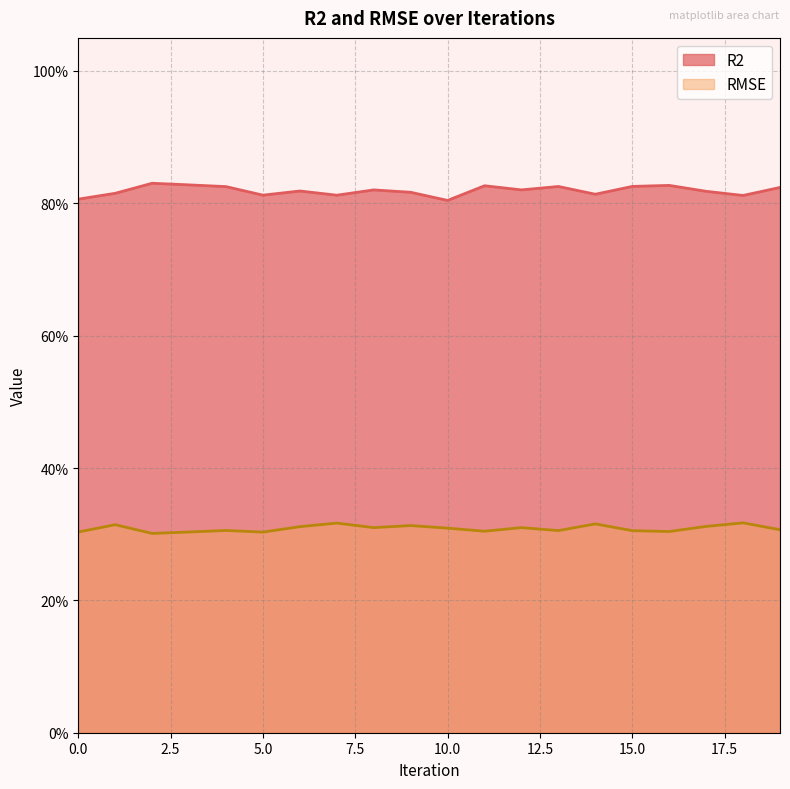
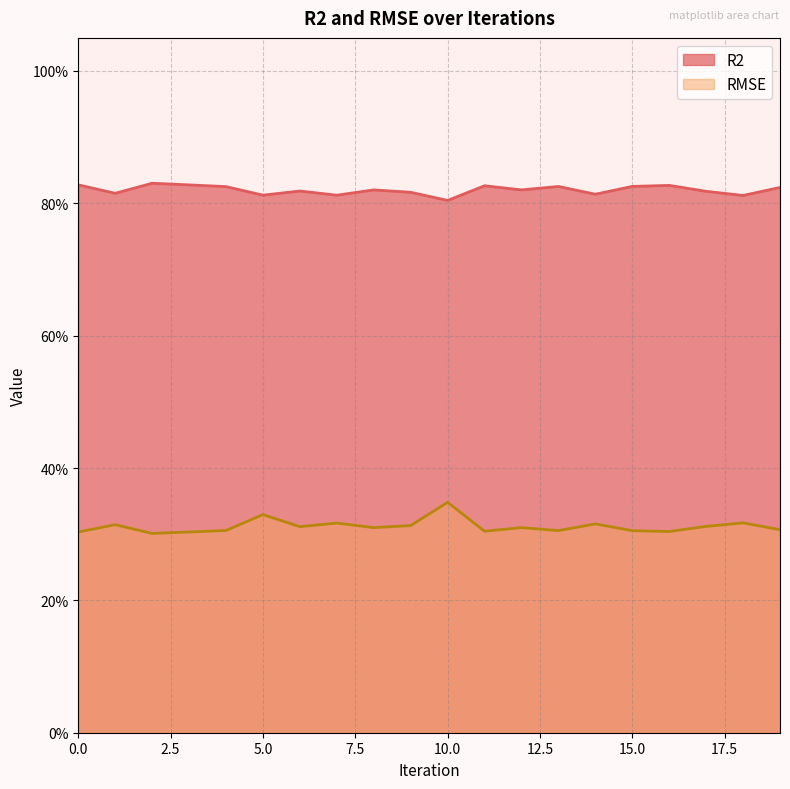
R2, 0.0: 81% -> 83%
RMSE, 5.0: 30% -> 33%
RMSE, 10.0: 31% -> 35%
